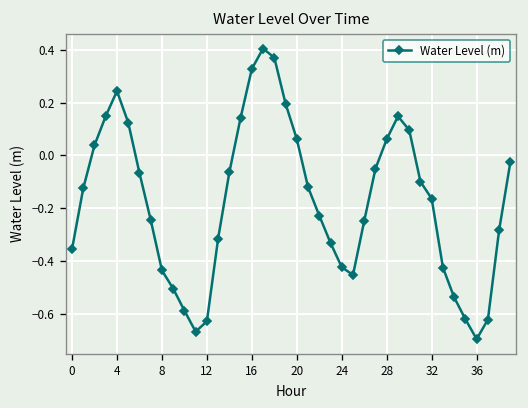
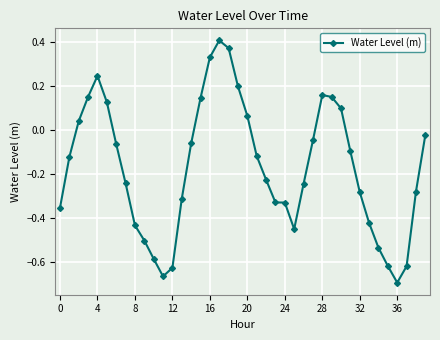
24: -0.42 -> -0.33
28: 0.06 -> 0.16
32: -0.16 -> -0.28
